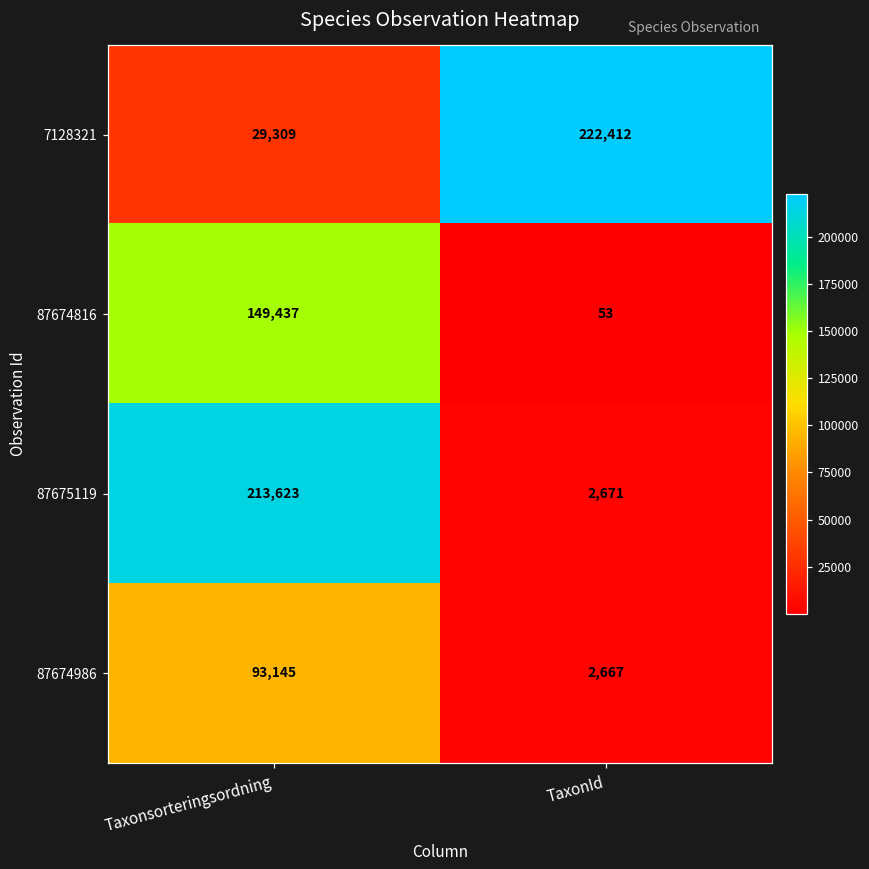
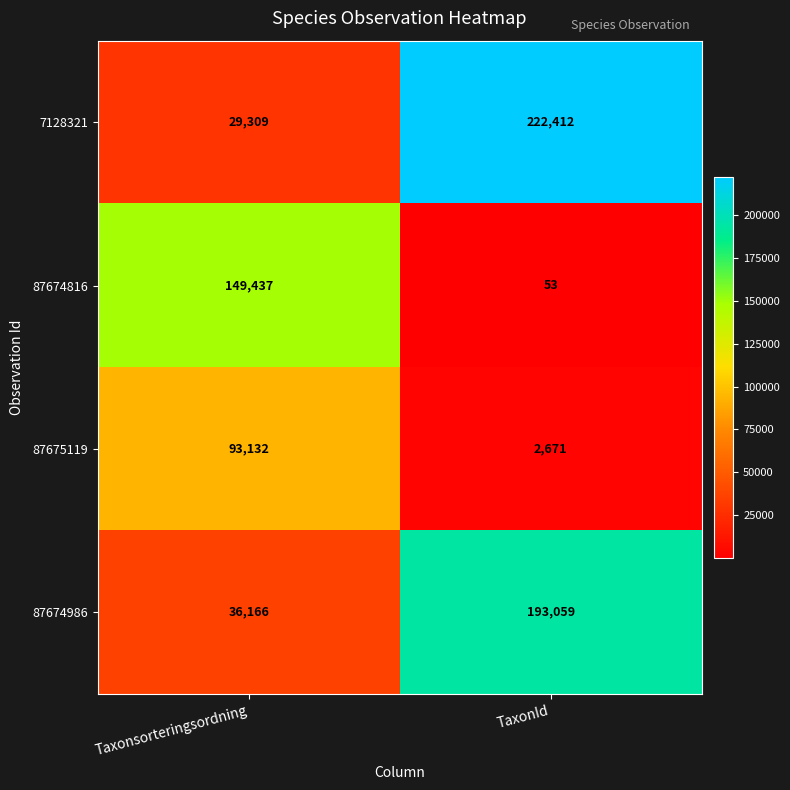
87675119, Taxonsorteringsordning: 213,623 -> 93,132
87674986, Taxonsorteringsordning: 93,145 -> 36,166
87674986, TaxonId: 2,667 -> 193,059
